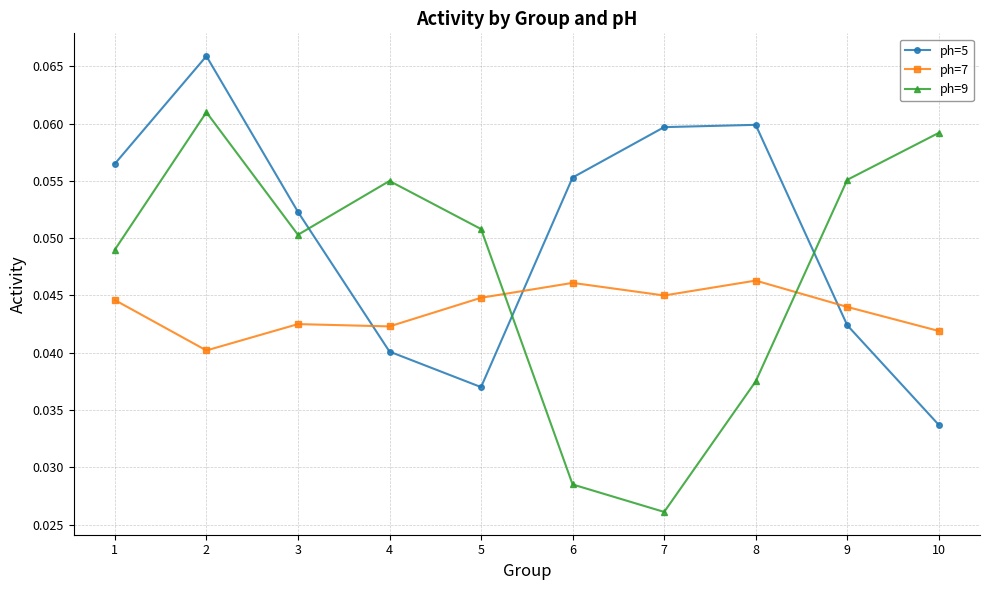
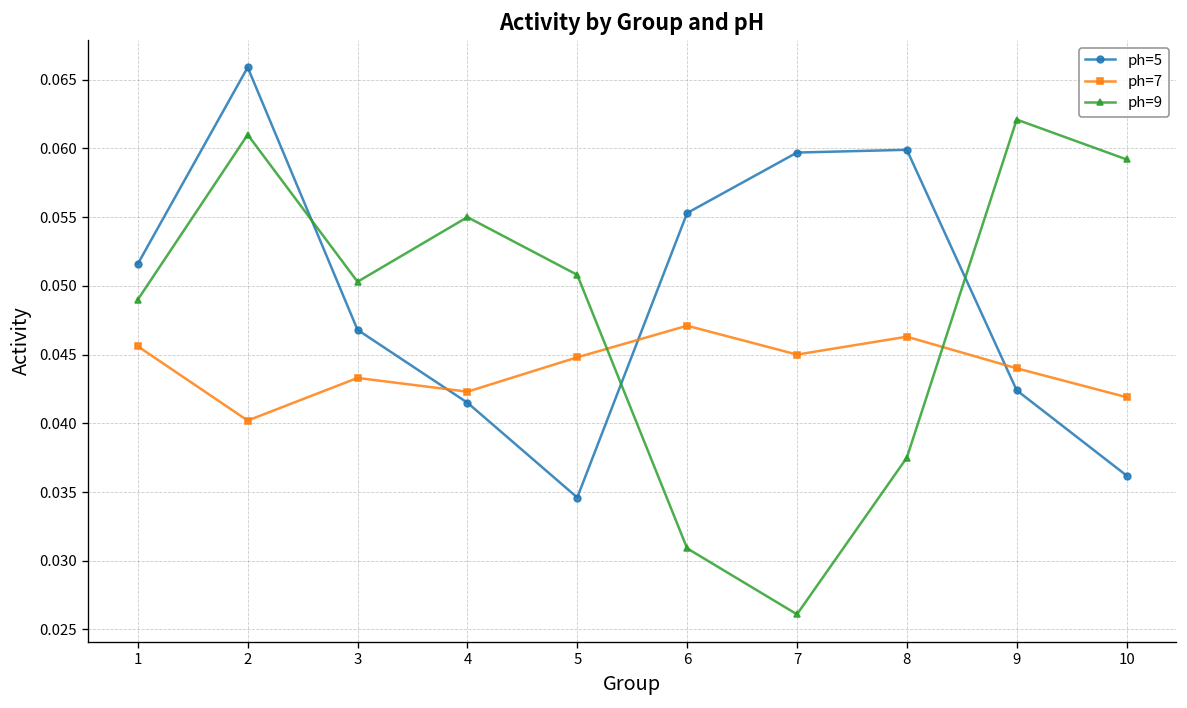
ph=5, 1: 0.0565 -> 0.0516
ph=7, 1: 0.0446 -> 0.0456
ph=5, 3: 0.0523 -> 0.0468
ph=7, 3: 0.0425 -> 0.0433
ph=5, 4: 0.0401 -> 0.0415
ph=5, 5: 0.0370 -> 0.0346
ph=7, 6: 0.0461 -> 0.0471
ph=9, 6: 0.0285 -> 0.0309
ph=9, 9: 0.0551 -> 0.0621
ph=5, 10: 0.0337 -> 0.0362
